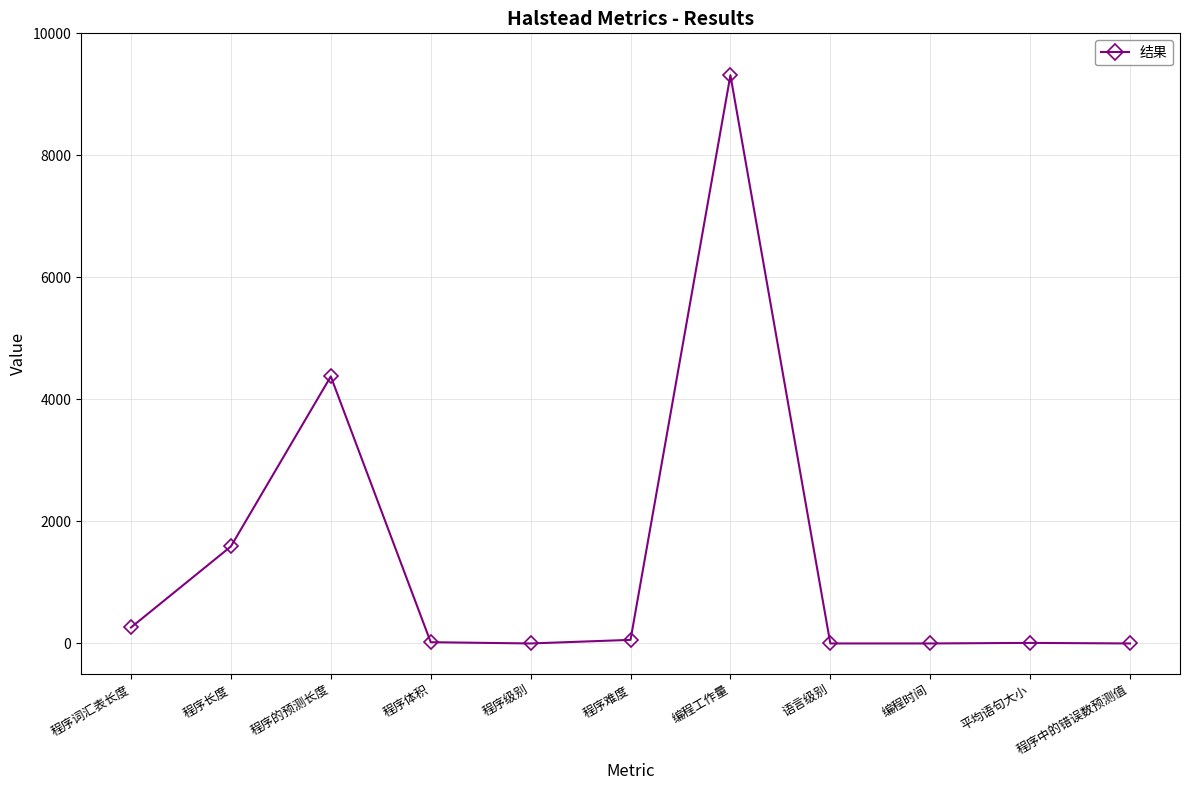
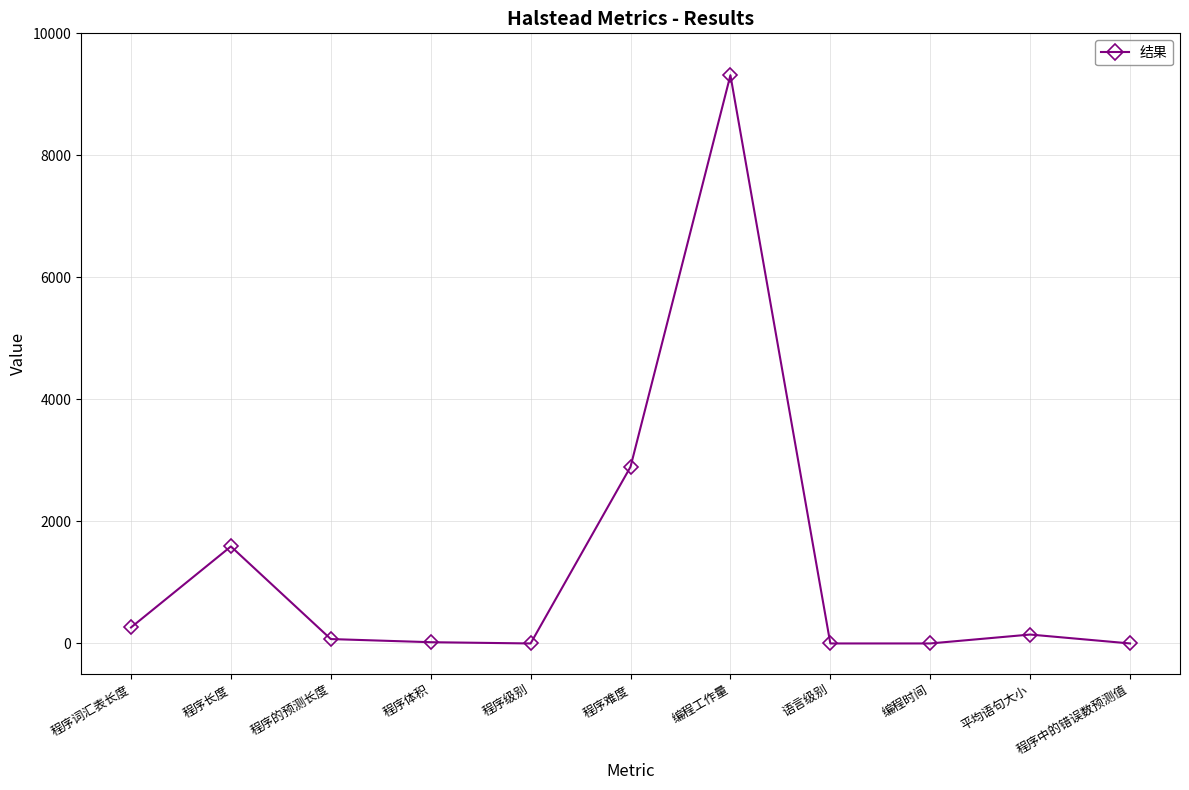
程序的预测长度: 4400 -> 100
程序难度: 100 -> 2900
平均语句大小: 0 -> 100
